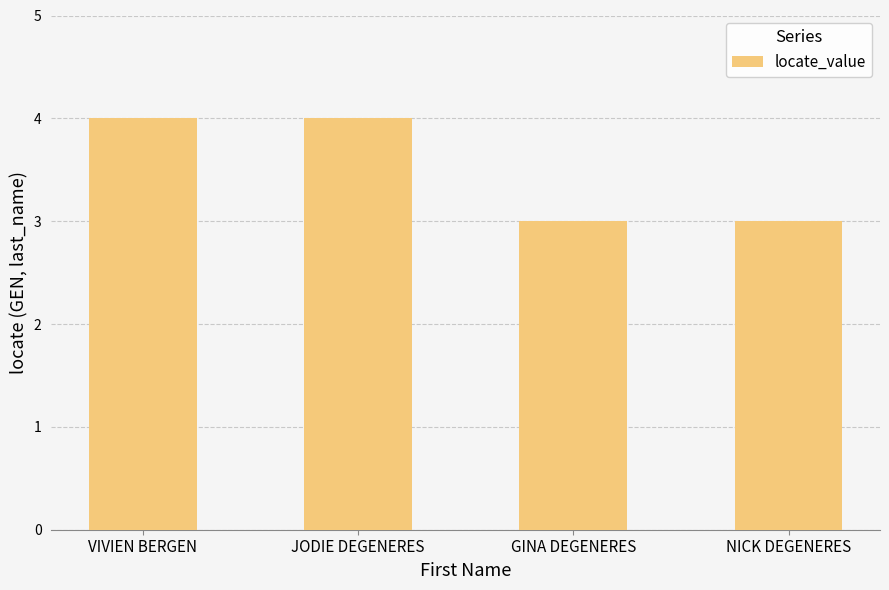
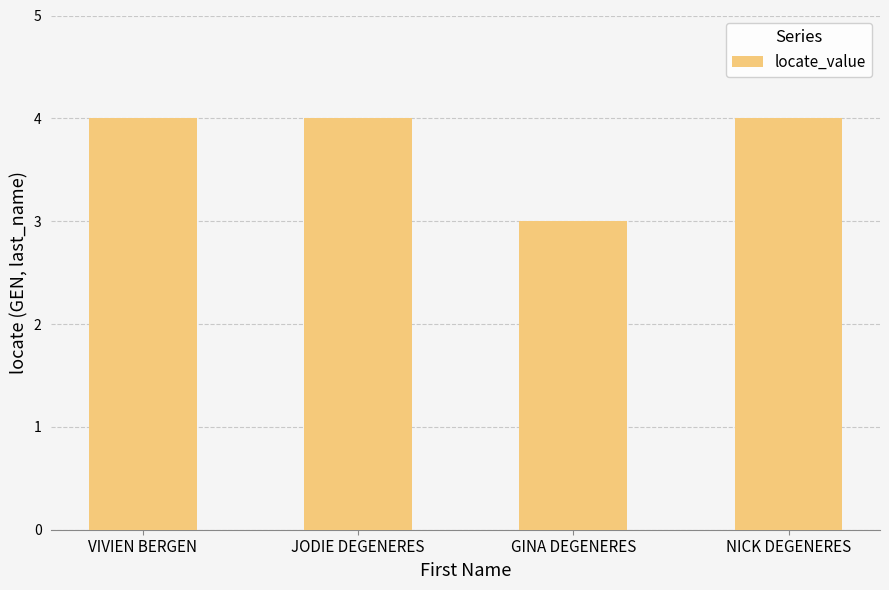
NICK DEGENERES: 3 -> 4
